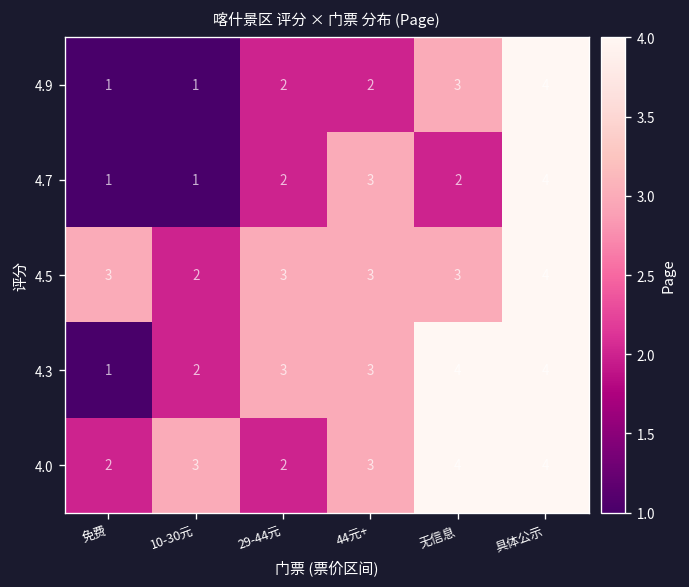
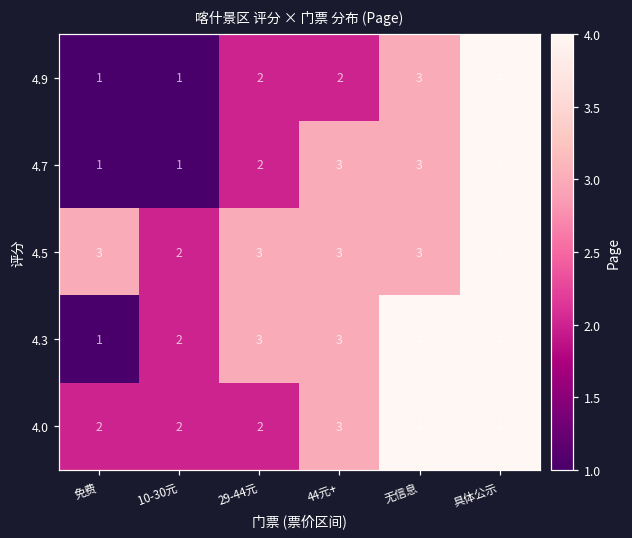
4.7, 无信息: 2 -> 3
4.0, 10-30元: 3 -> 2
